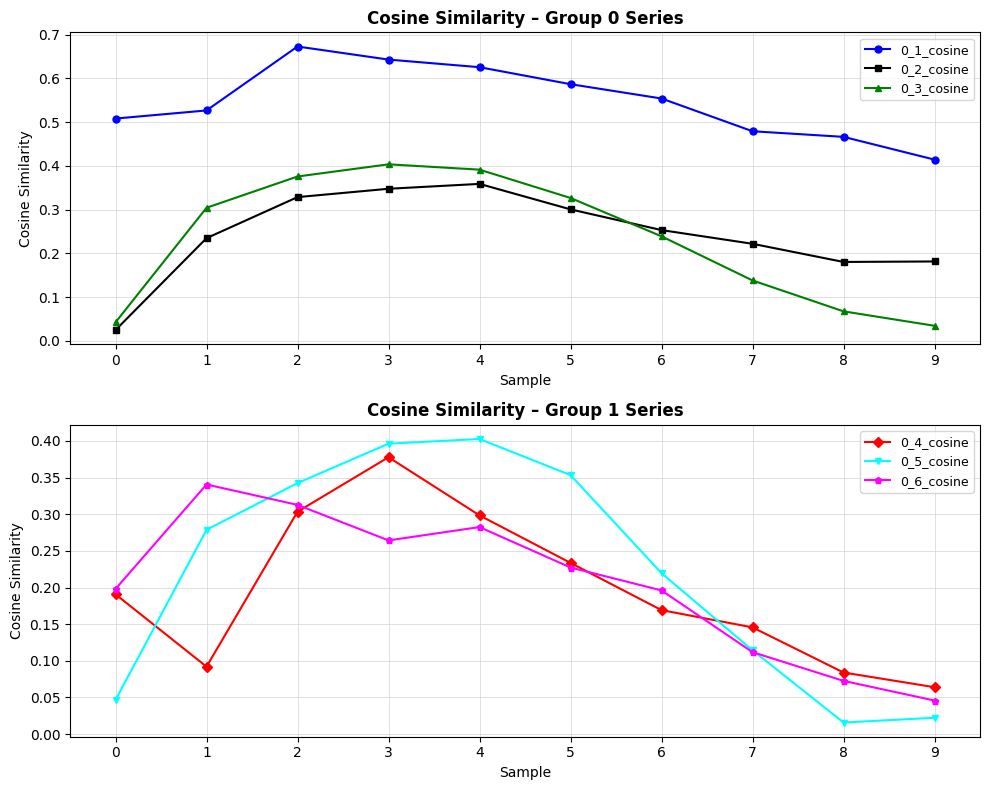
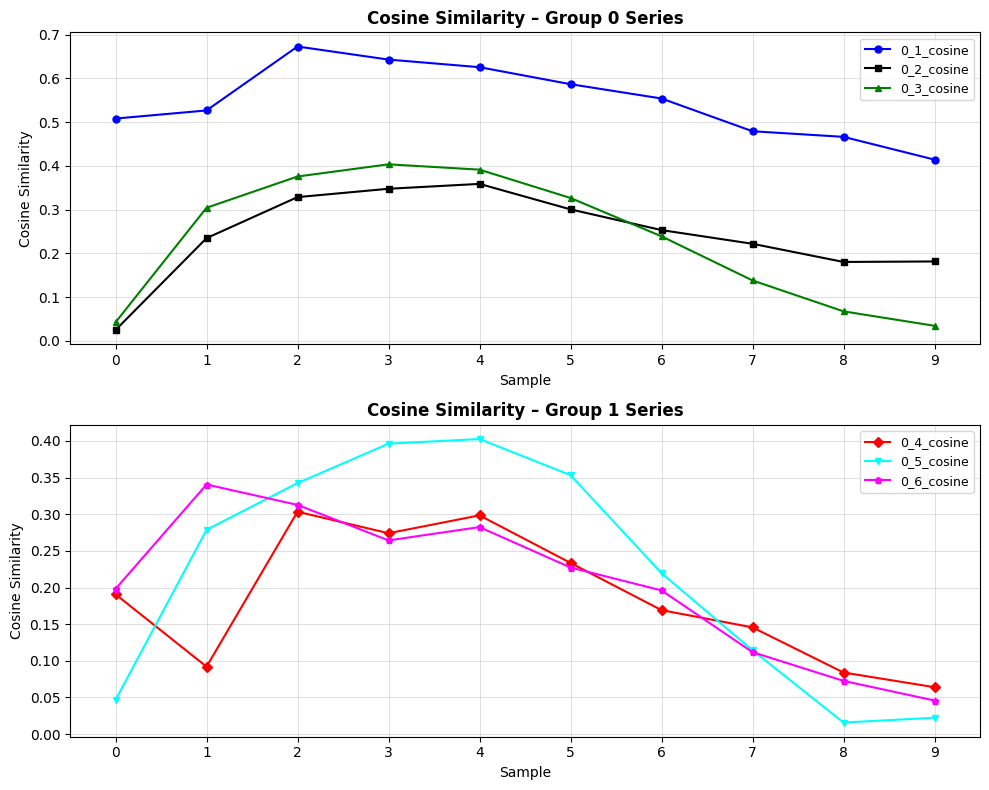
Cosine Similarity – Group 1 Series, 0_4_cosine, 3: 0.38 -> 0.27
